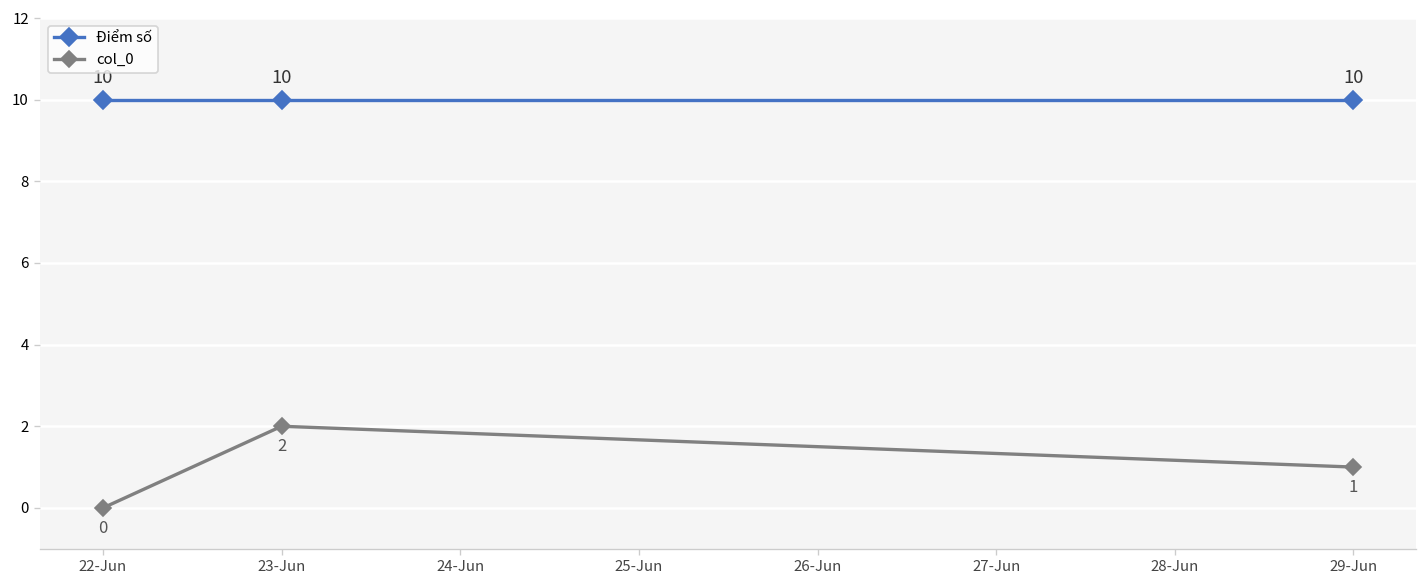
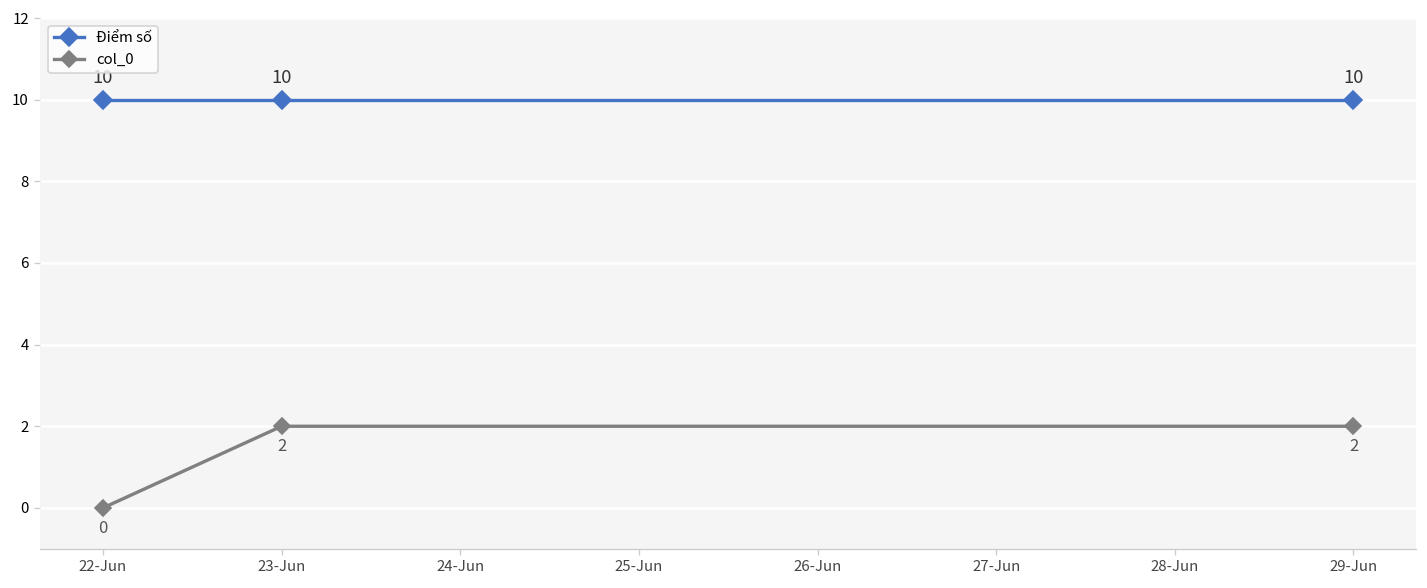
col_0, 29-Jun: 1 -> 2
